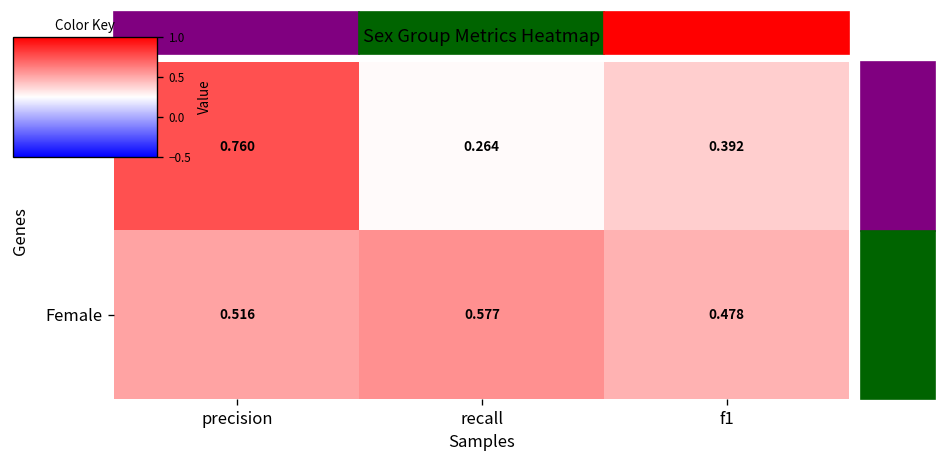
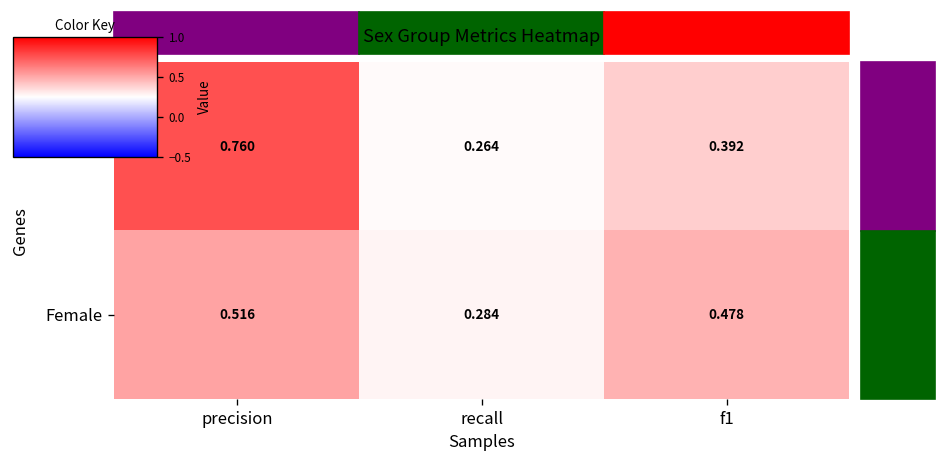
Female, recall: 0.577 -> 0.284
